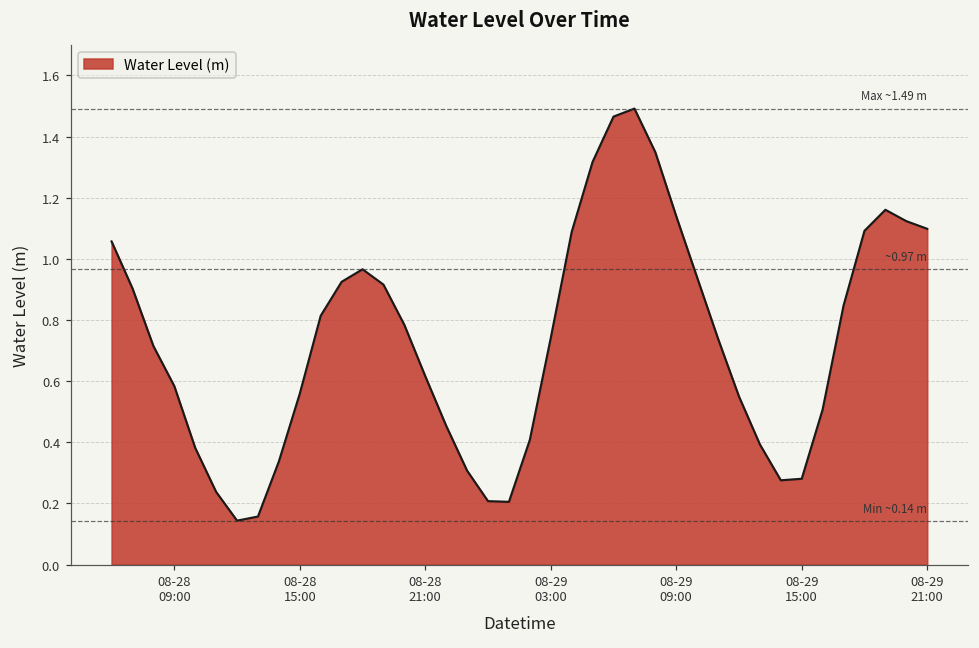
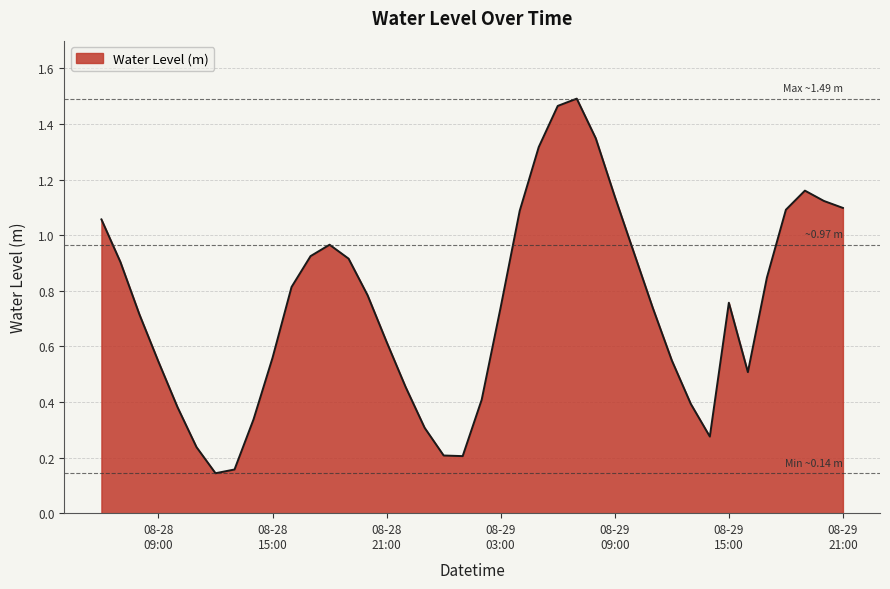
08-28 09:00: 0.58 -> 0.55
08-29 15:00: 0.28 -> 0.76
